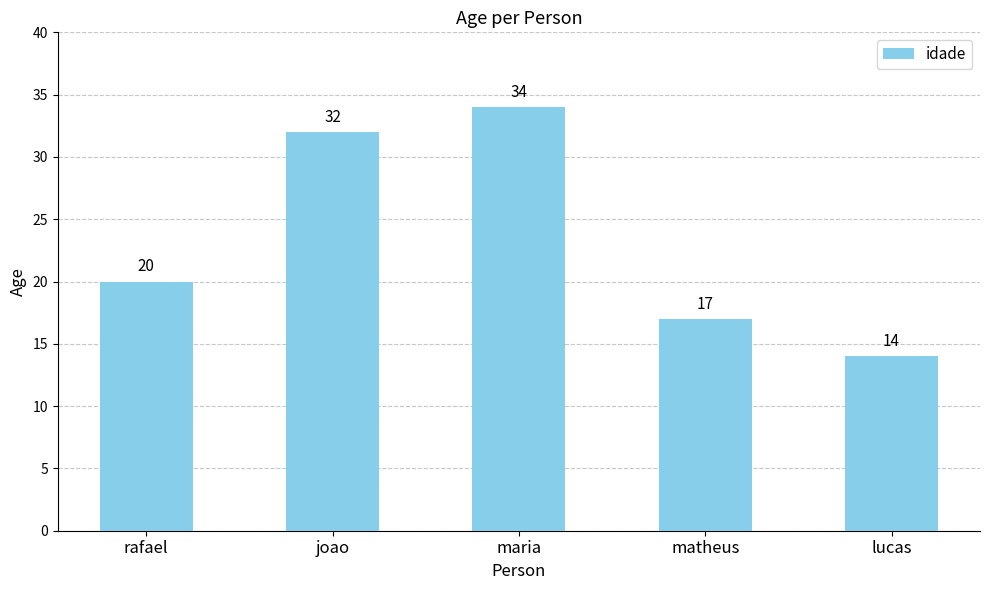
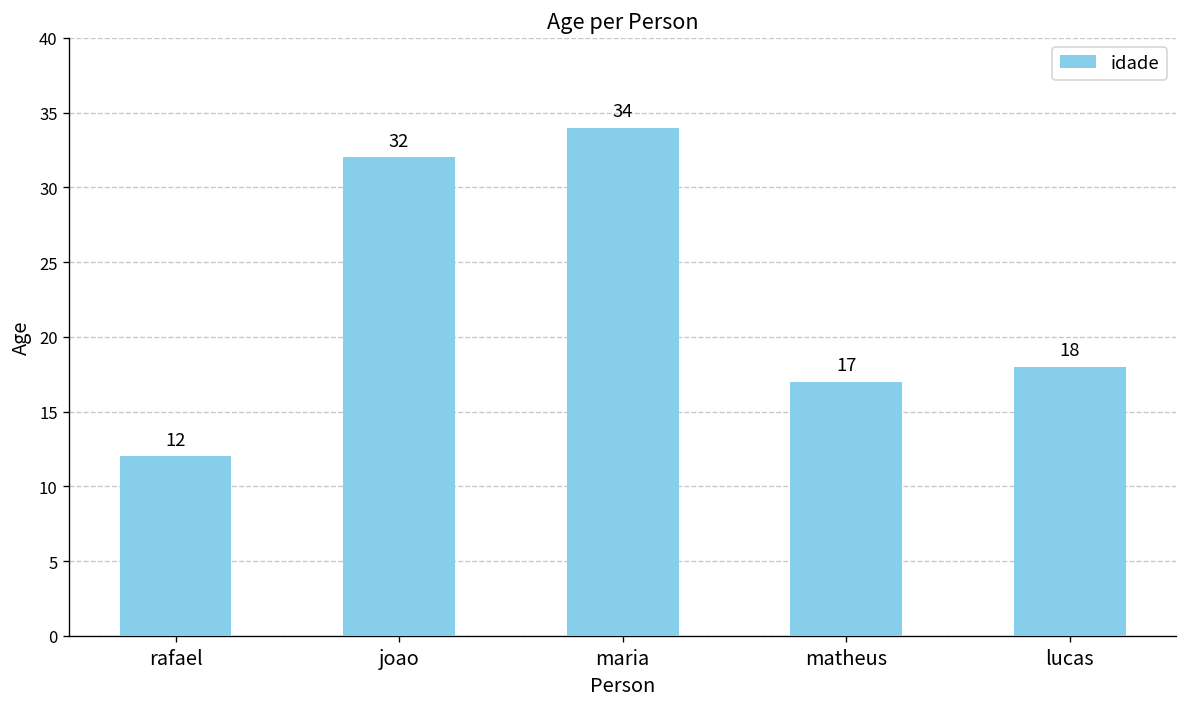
rafael: 20 -> 12
lucas: 14 -> 18
